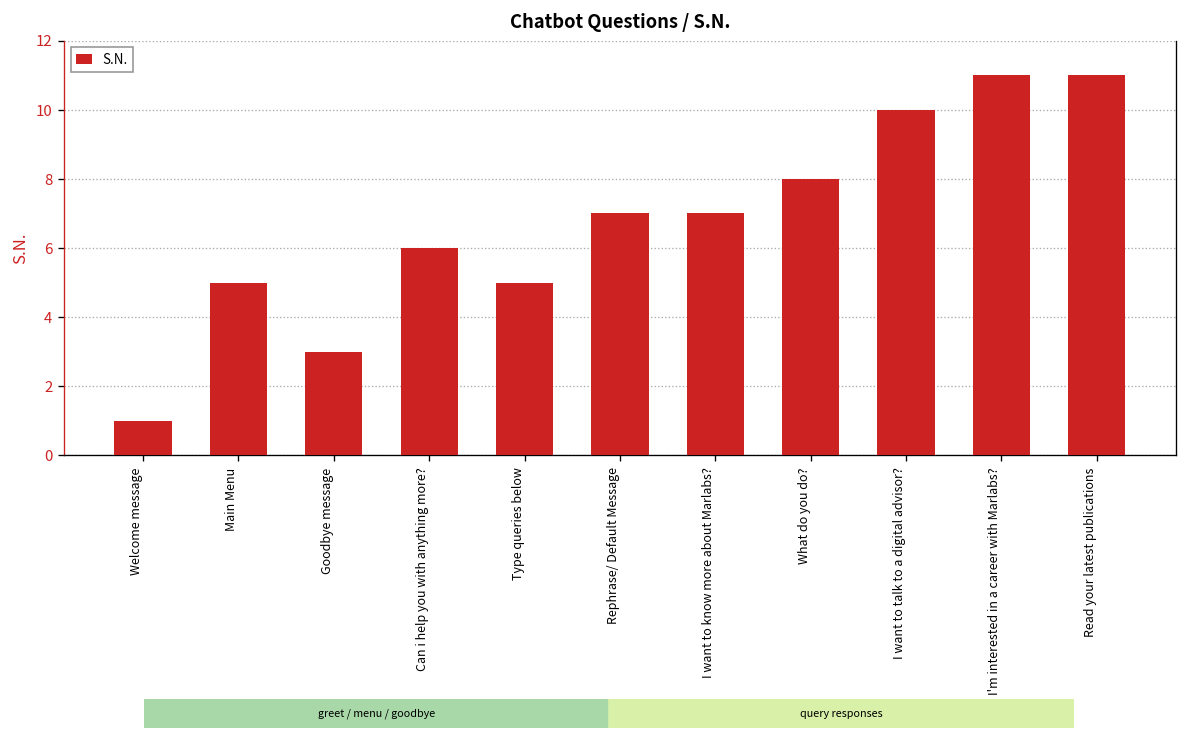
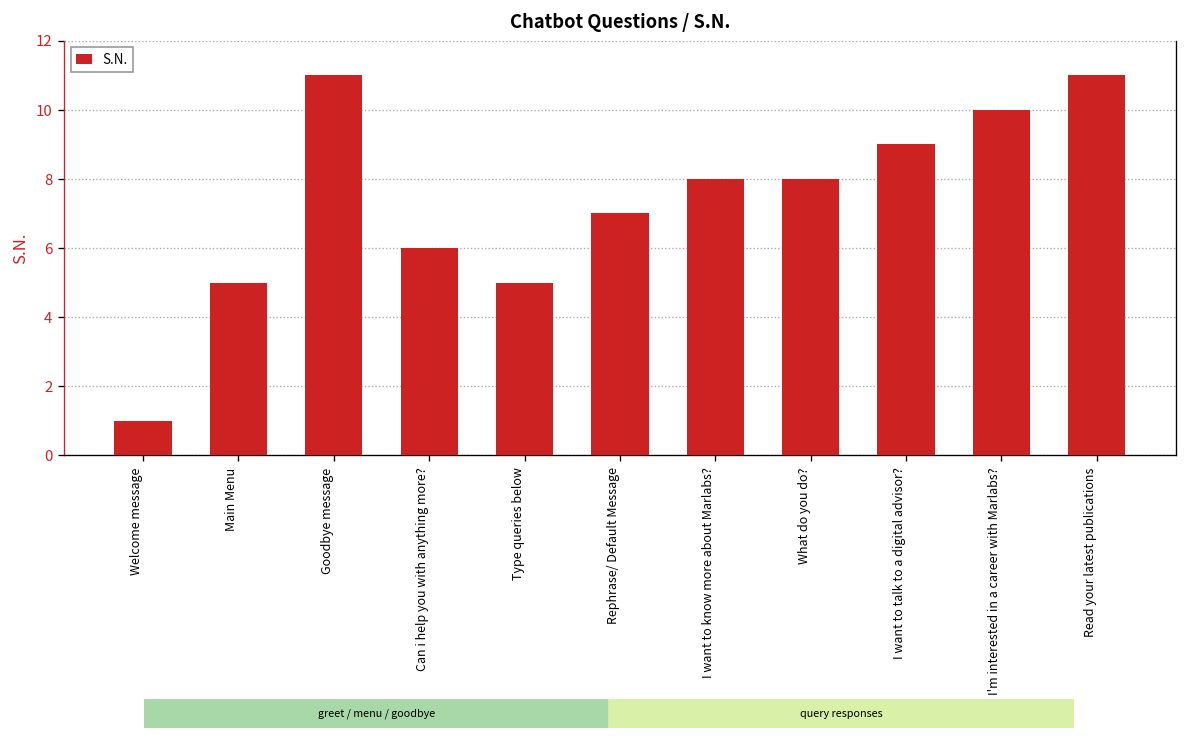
Goodbye message: 3 -> 11
I want to know more about Marlabs?: 7 -> 8
I want to talk to a digital advisor?: 10 -> 9
I'm interested in a career with Marlabs?: 11 -> 10
